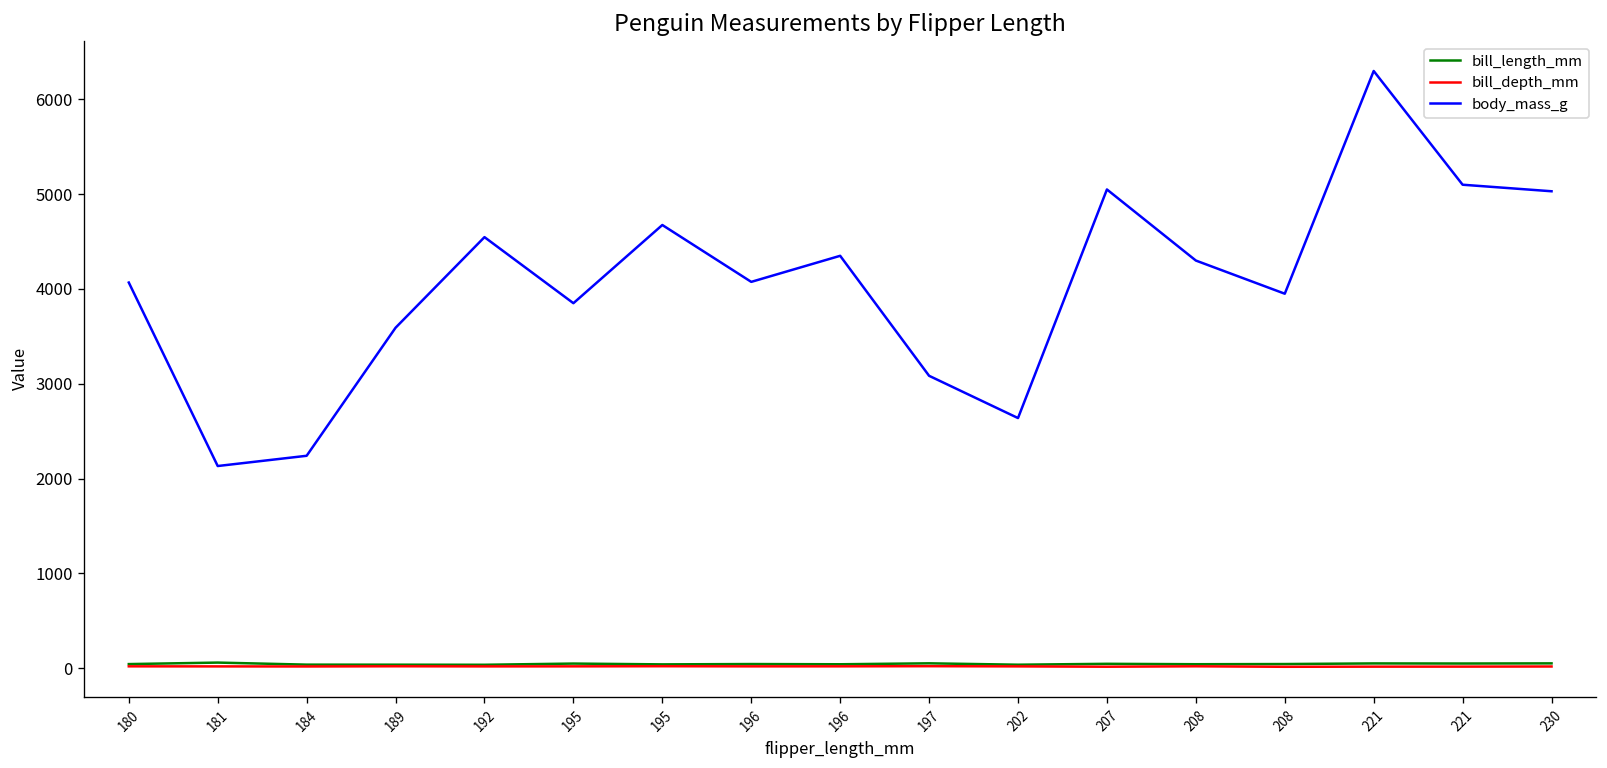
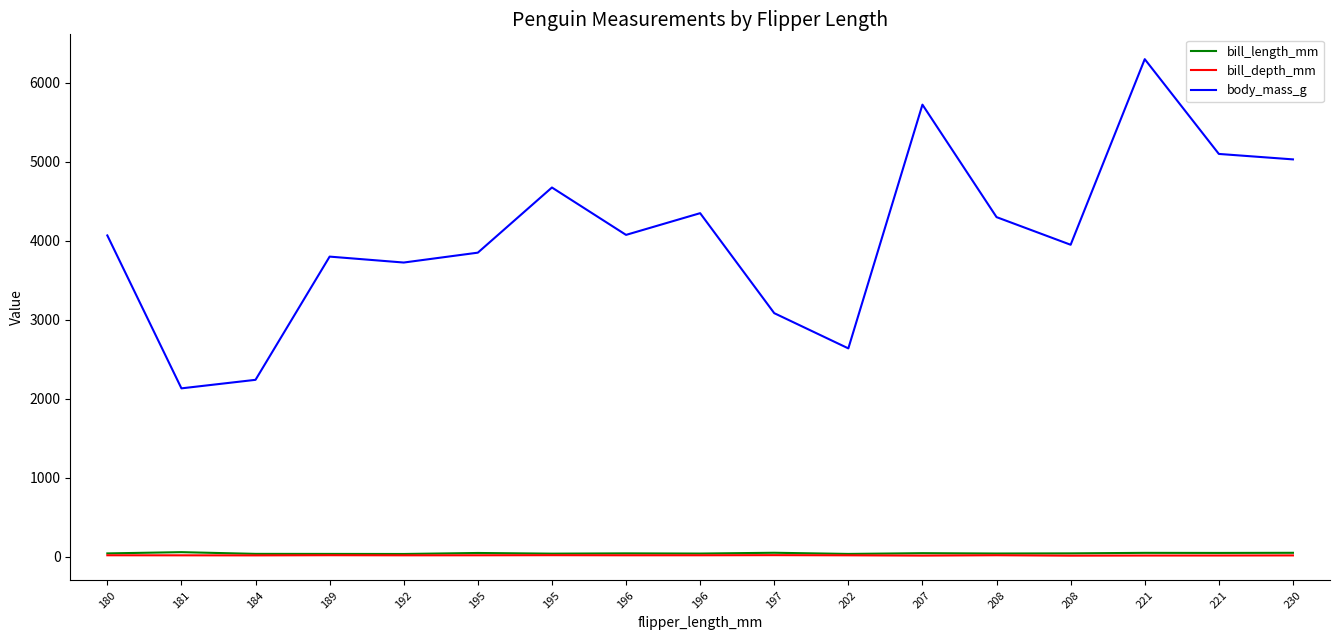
body_mass_g, 189: 3600 -> 3800
body_mass_g, 192: 4500 -> 3700
body_mass_g, 207: 5100 -> 5700
